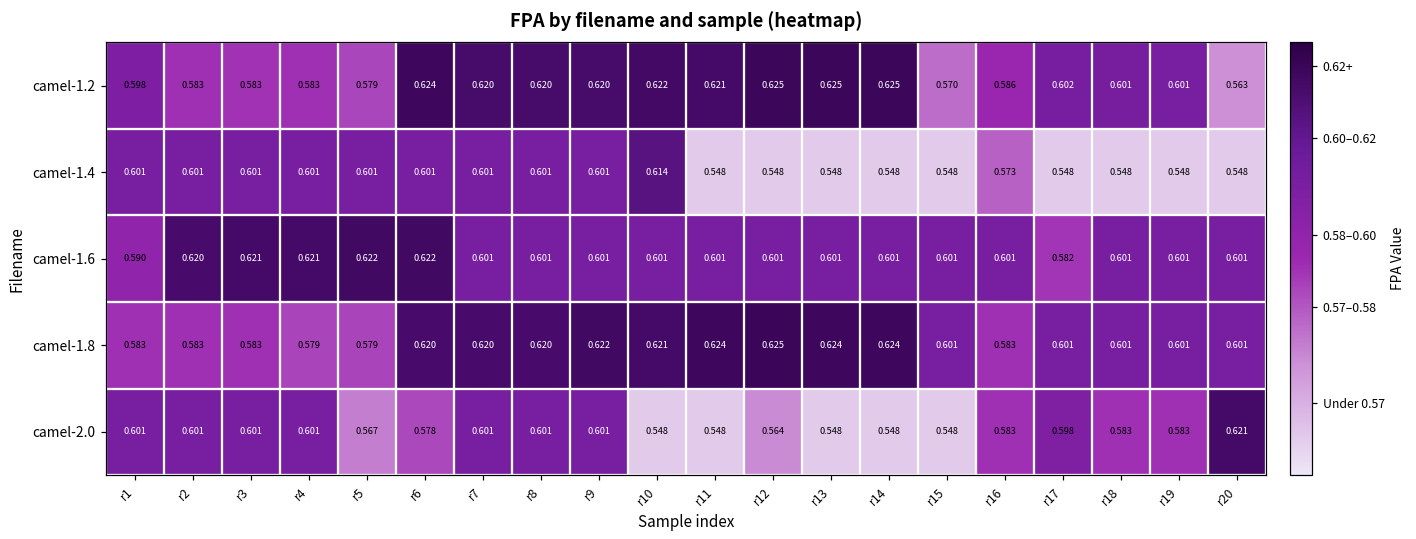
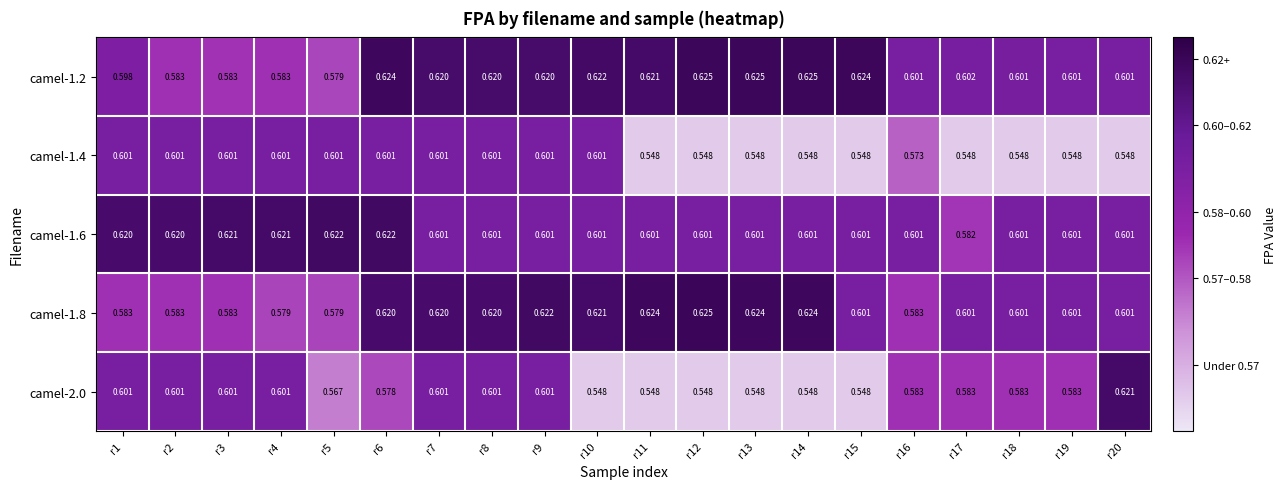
camel-1.2, r15: 0.570 -> 0.624
camel-1.2, r16: 0.586 -> 0.601
camel-1.2, r20: 0.563 -> 0.601
camel-1.4, r10: 0.614 -> 0.601
camel-1.6, r1: 0.590 -> 0.620
camel-2.0, r12: 0.564 -> 0.548
camel-2.0, r17: 0.598 -> 0.583
